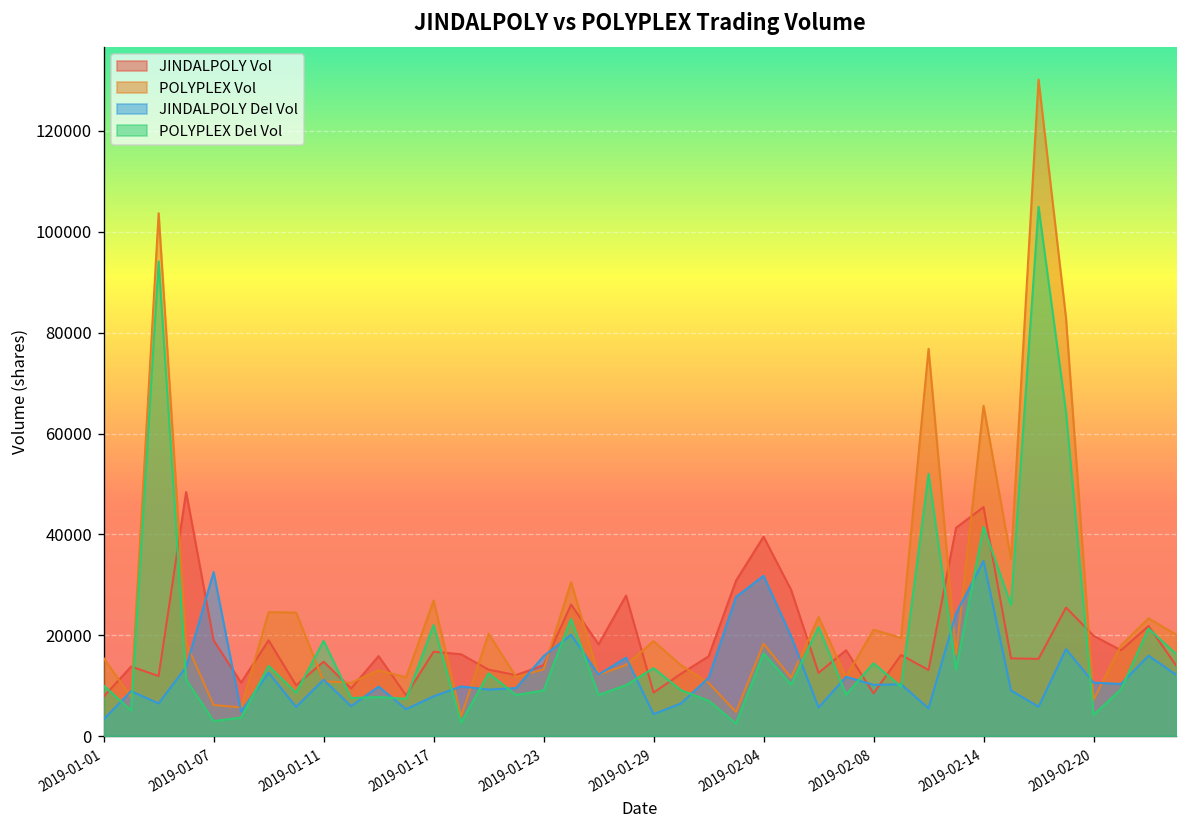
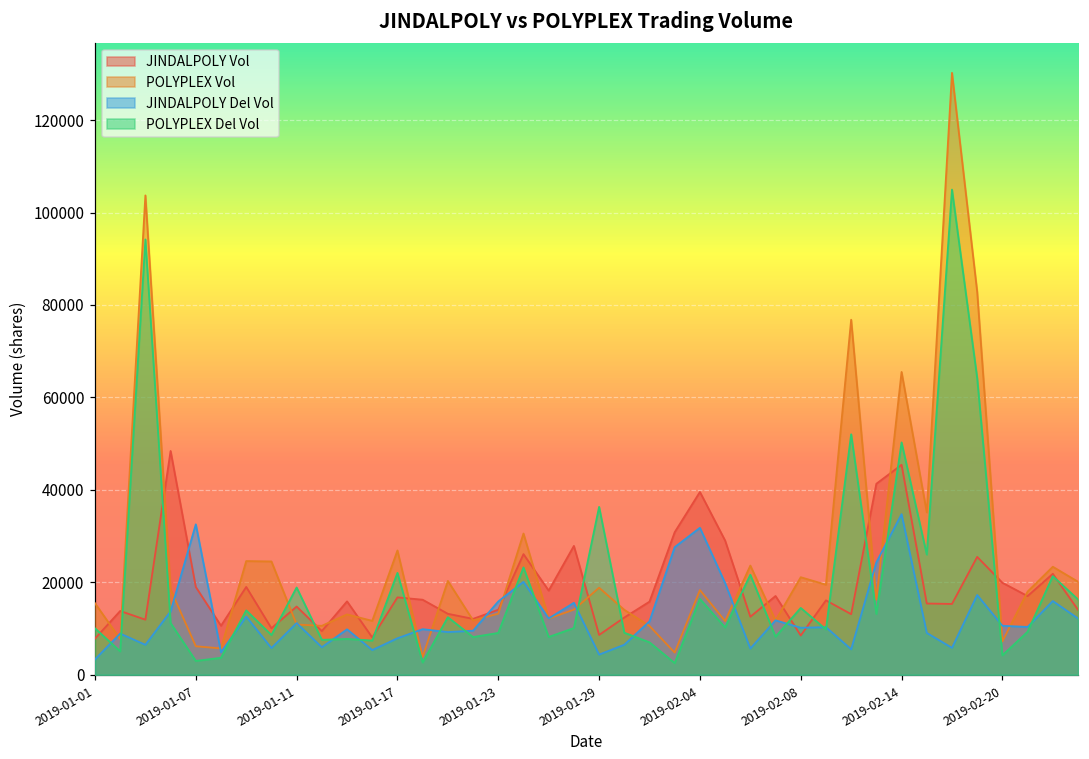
POLYPLEX Del Vol, 2019-01-29: 13000 -> 36000
POLYPLEX Del Vol, 2019-02-14: 41000 -> 50000
